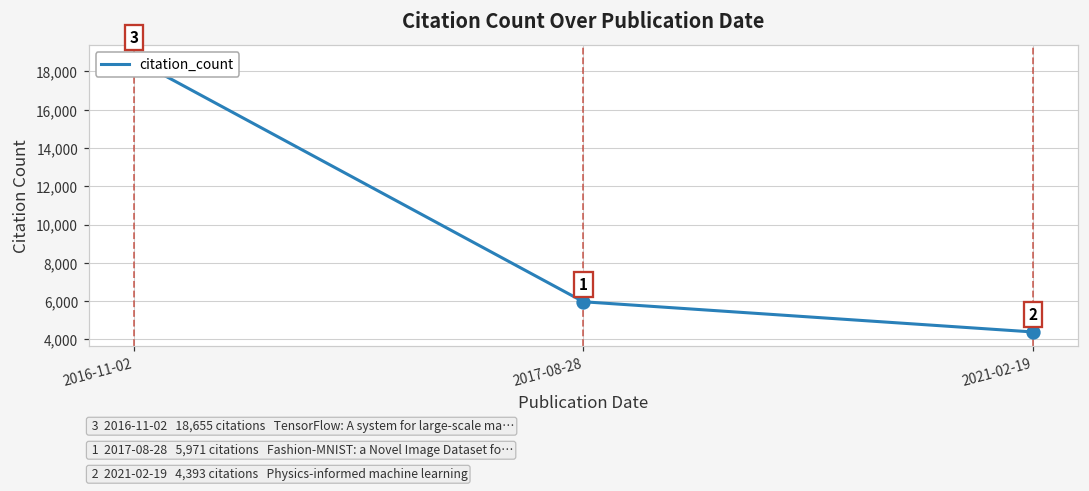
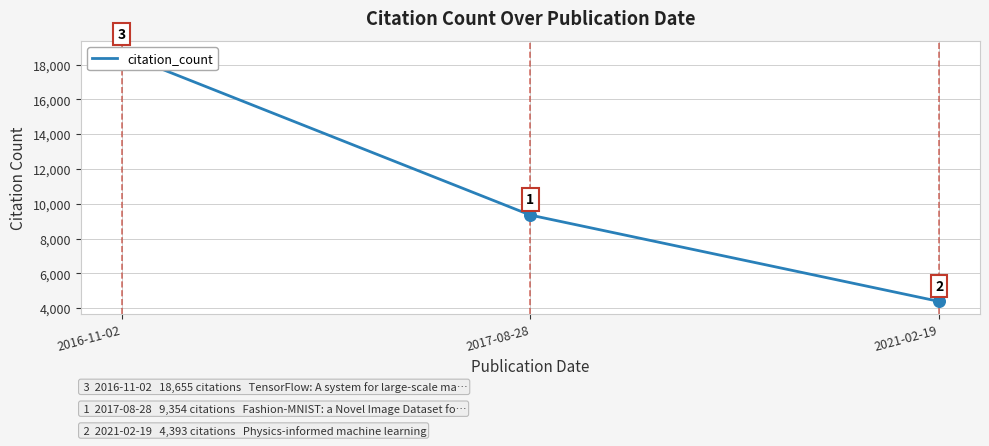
2017-08-28: 5,971 -> 9,354
